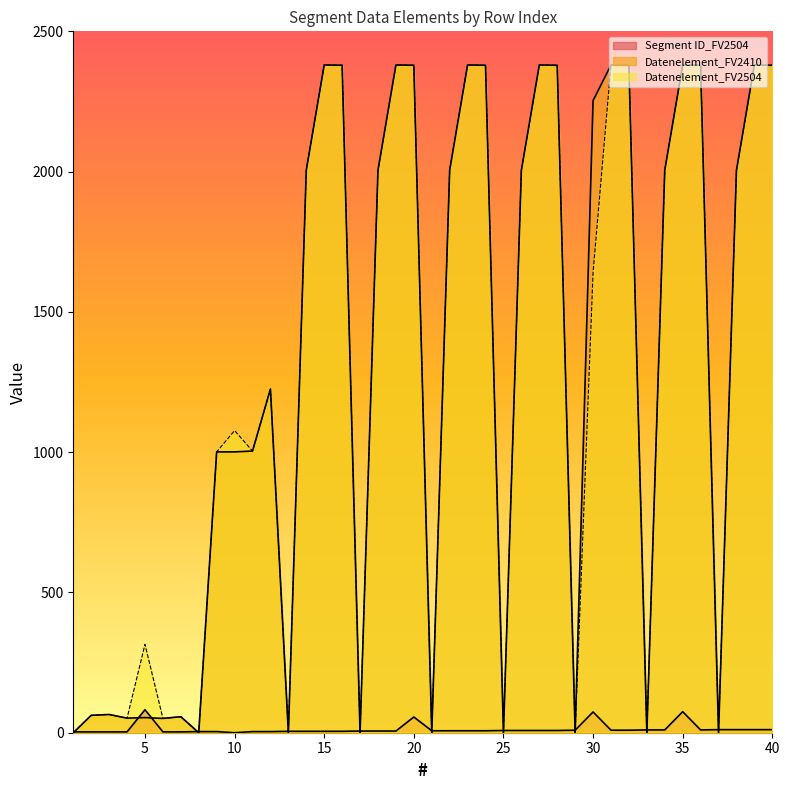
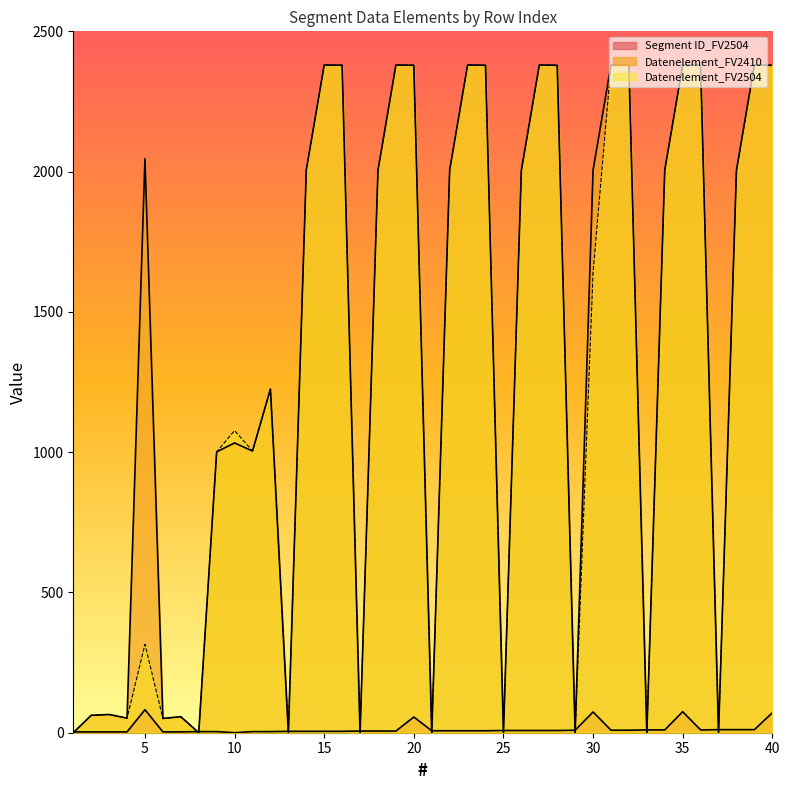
Datenelement_FV2410, 5: 50 -> 2050
Datenelement_FV2410, 10: 1000 -> 1030
Datenelement_FV2410, 30: 2250 -> 2010
Segment ID_FV2504, 40: 10 -> 70
